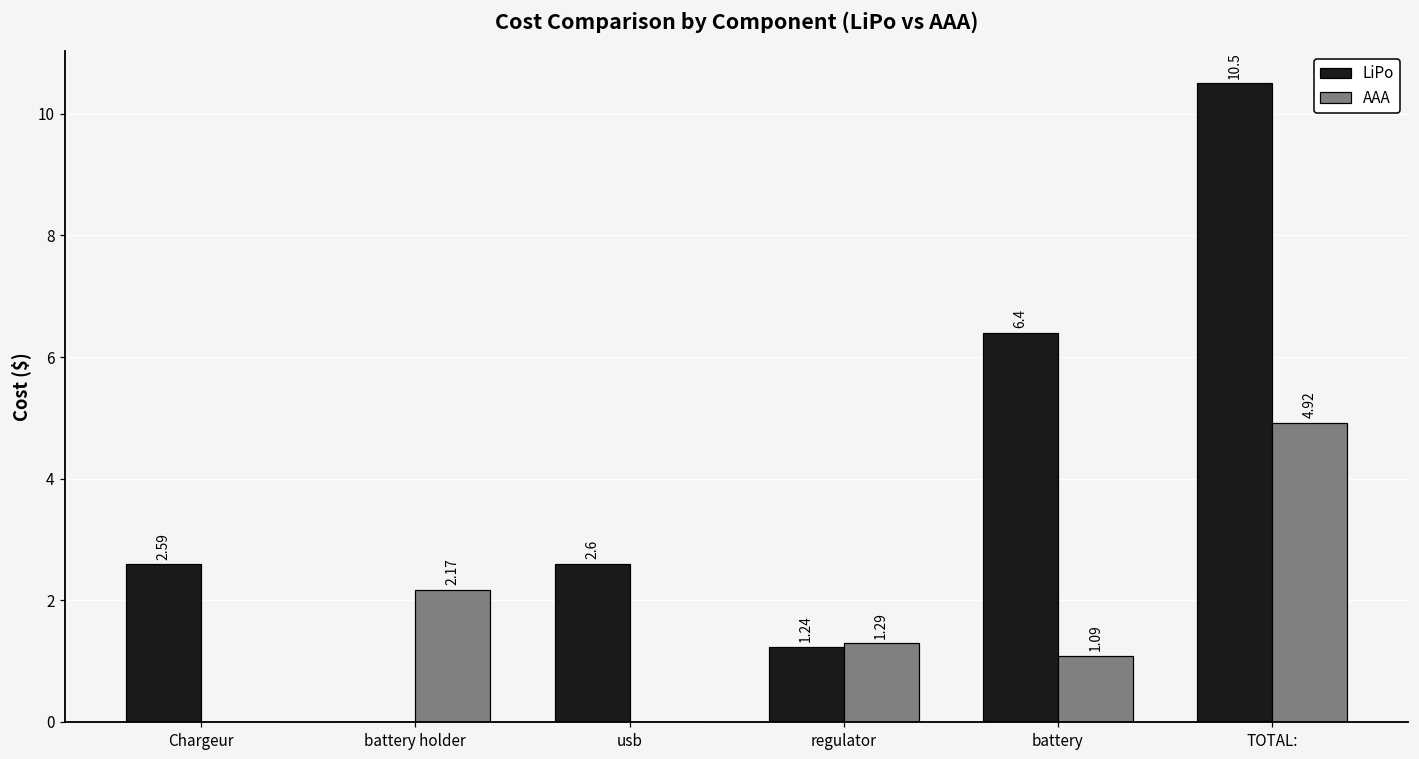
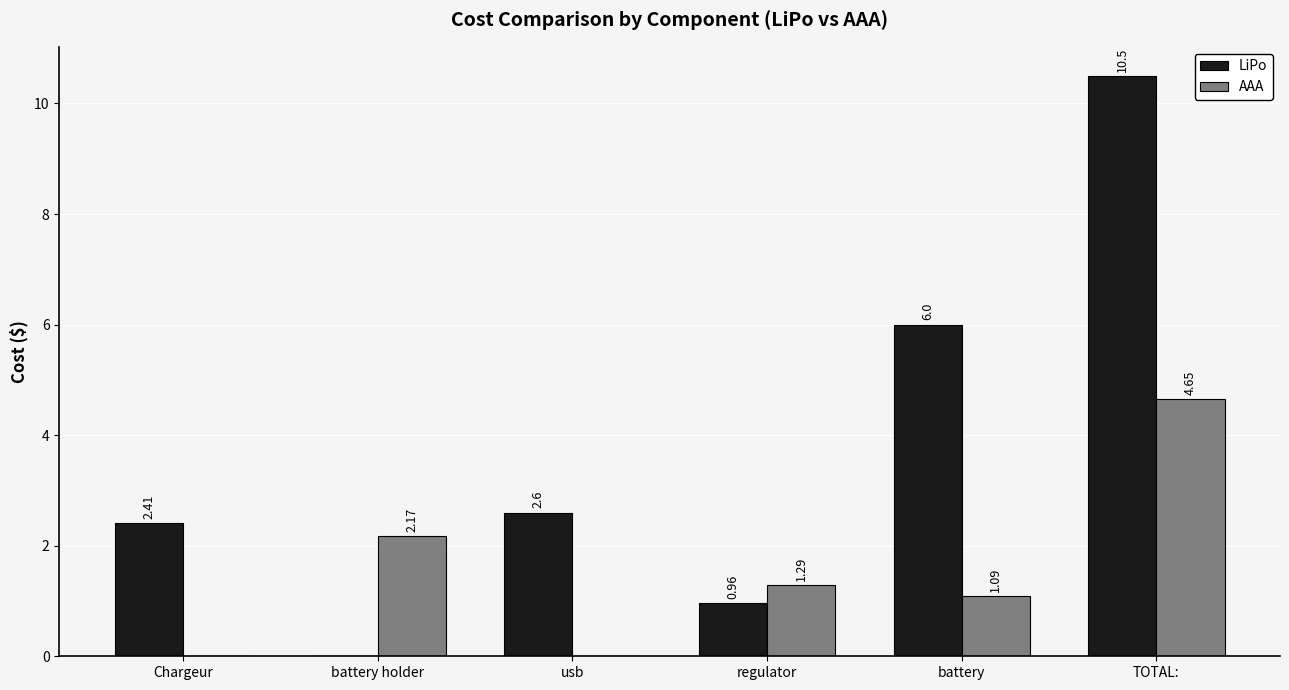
LiPo, Chargeur: 2.59 -> 2.41
LiPo, regulator: 1.24 -> 0.96
LiPo, battery: 6.4 -> 6.0
AAA, TOTAL:: 4.92 -> 4.65
